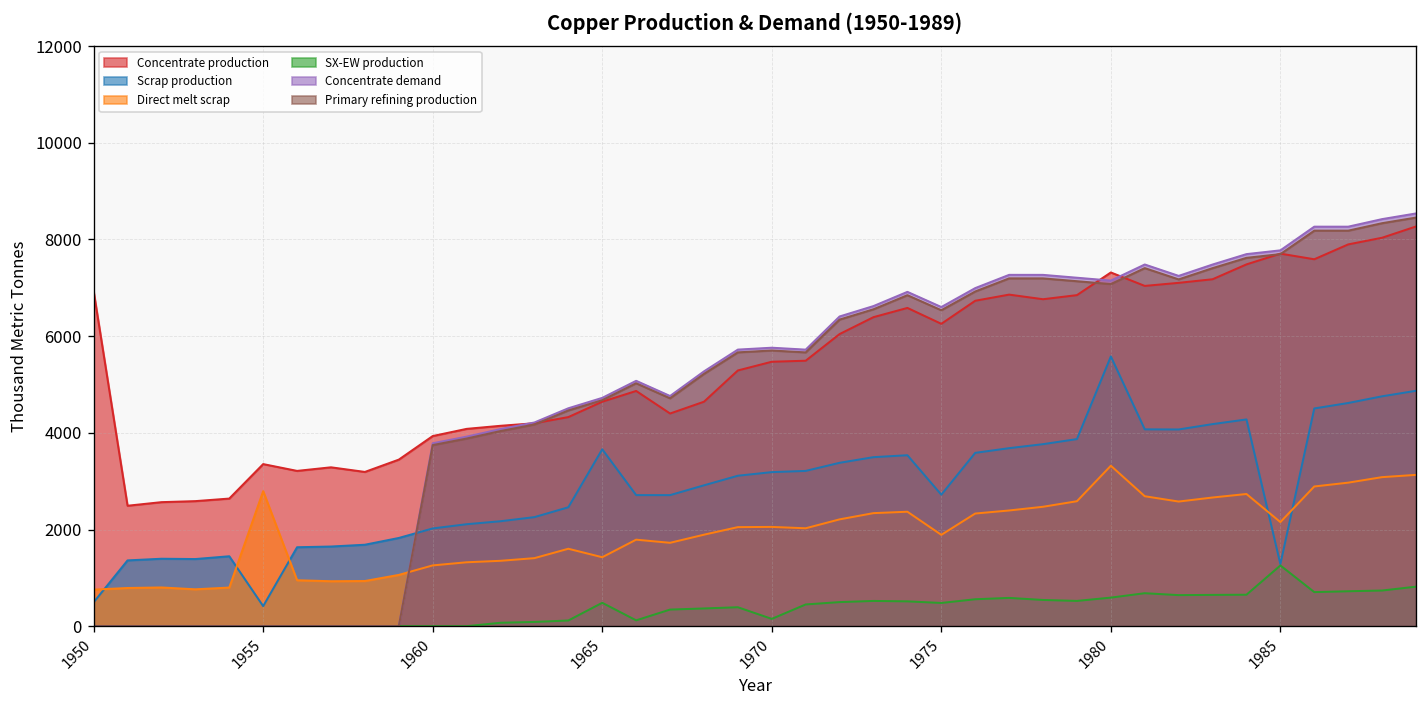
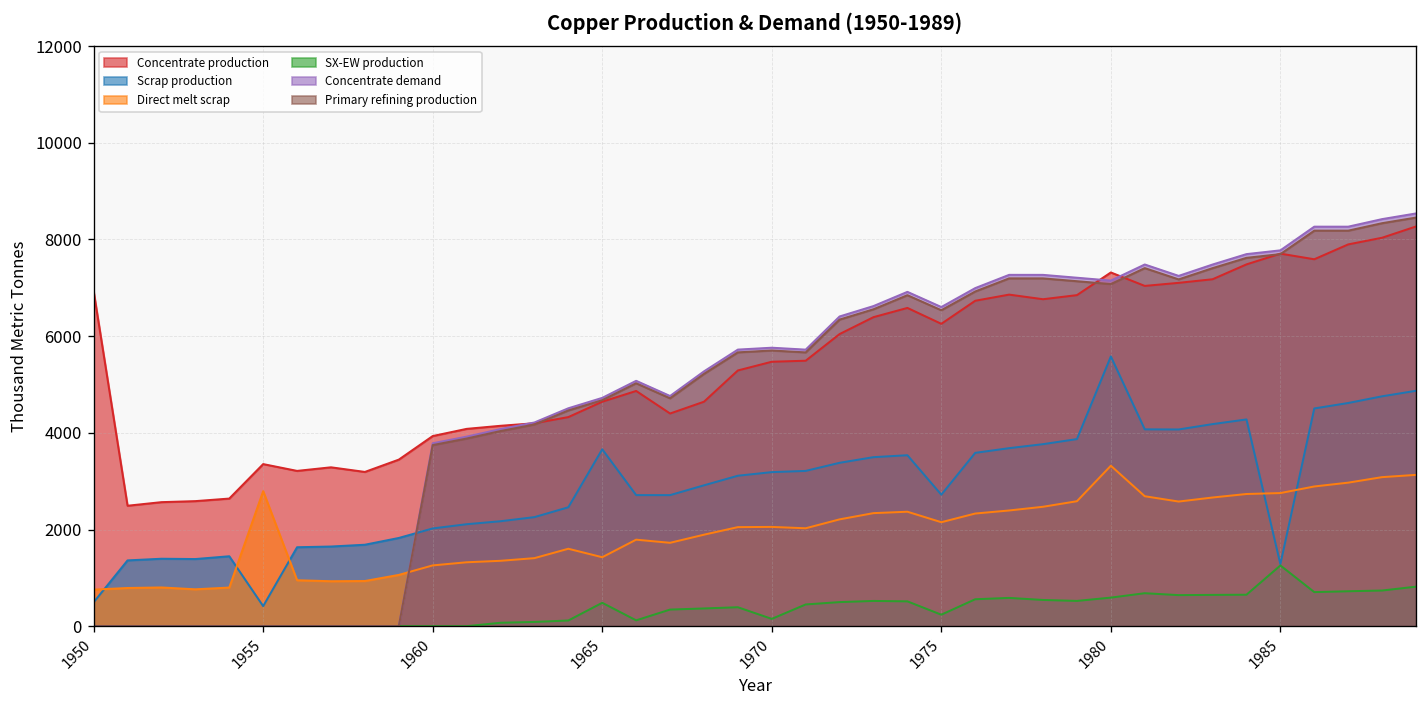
Direct melt scrap, 1975: 1900 -> 2200
SX-EW production, 1975: 500 -> 200
Direct melt scrap, 1985: 2200 -> 2800
